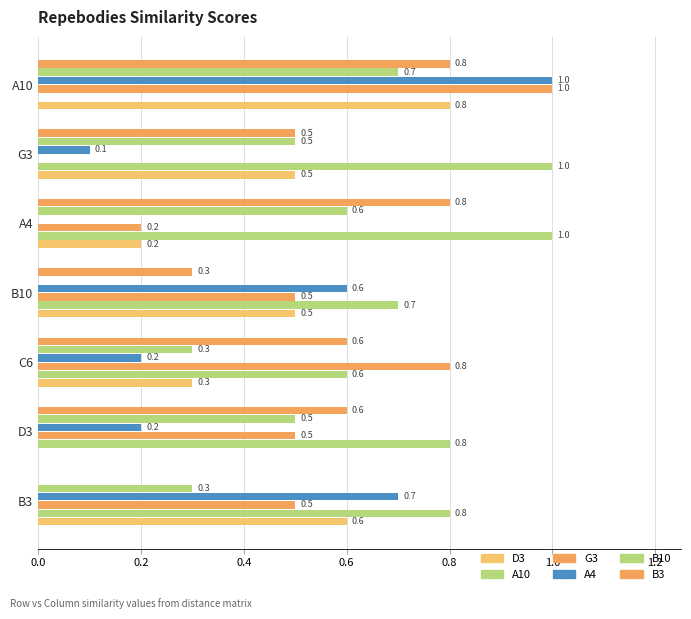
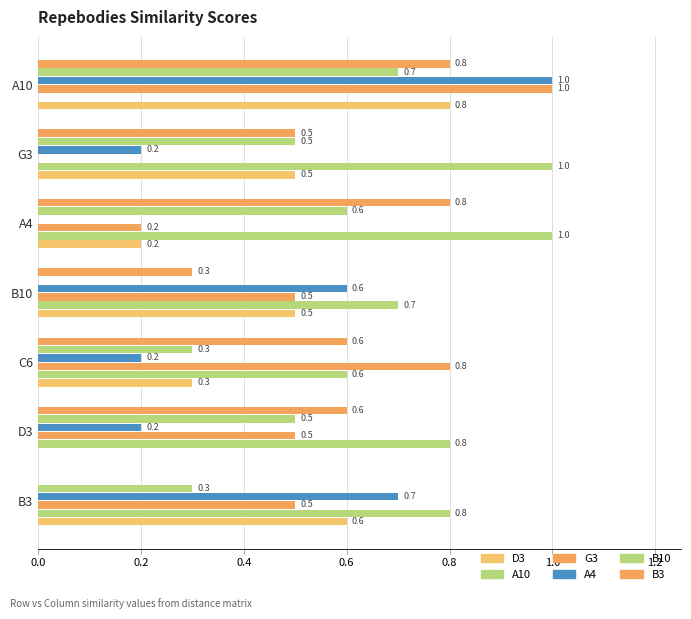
A4, G3: 0.1 -> 0.2
